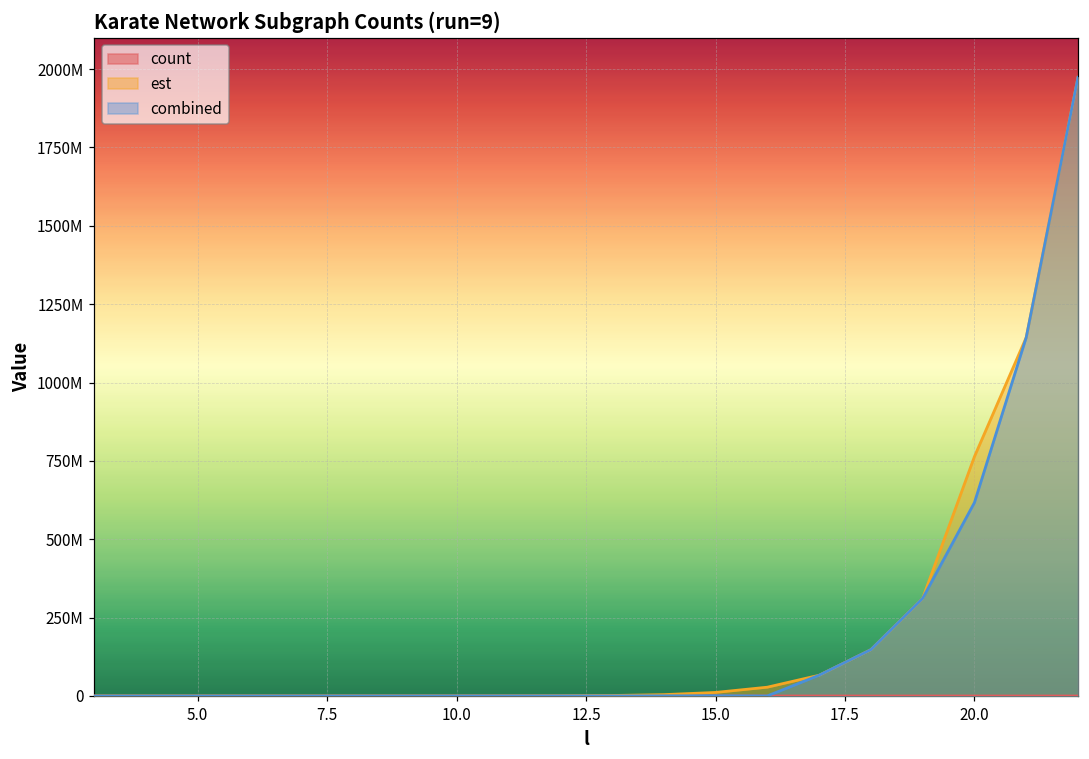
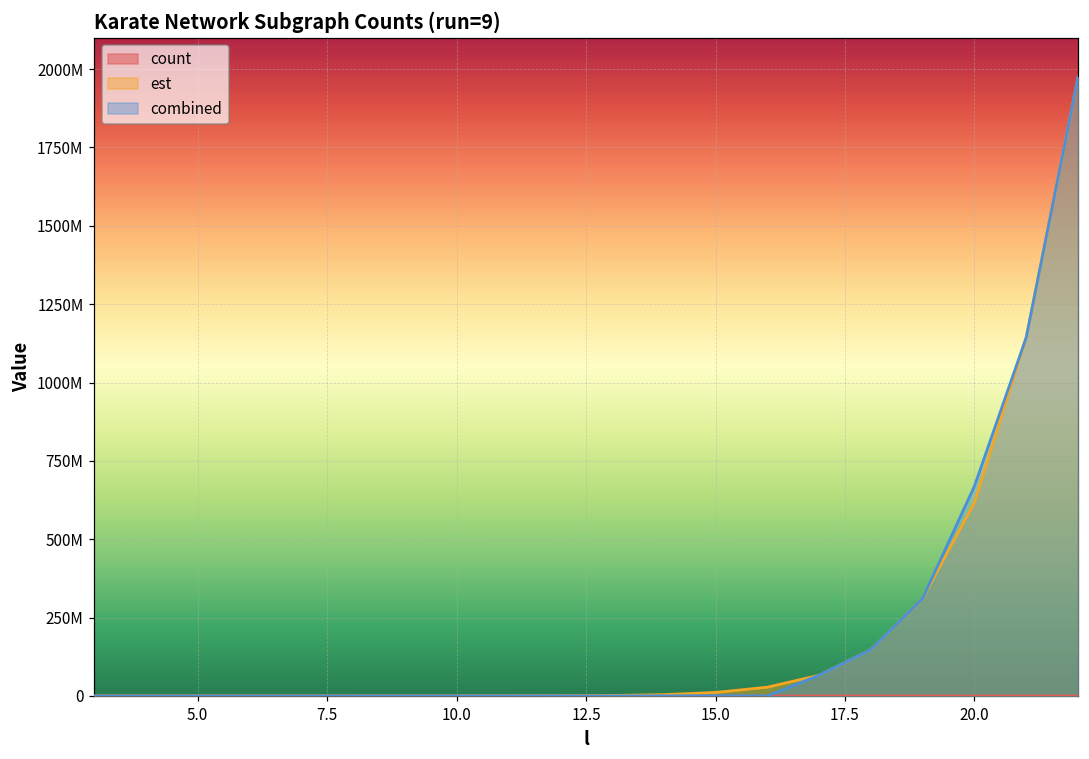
est, 20.0: 760000000 -> 620000000
combined, 20.0: 620000000 -> 670000000
